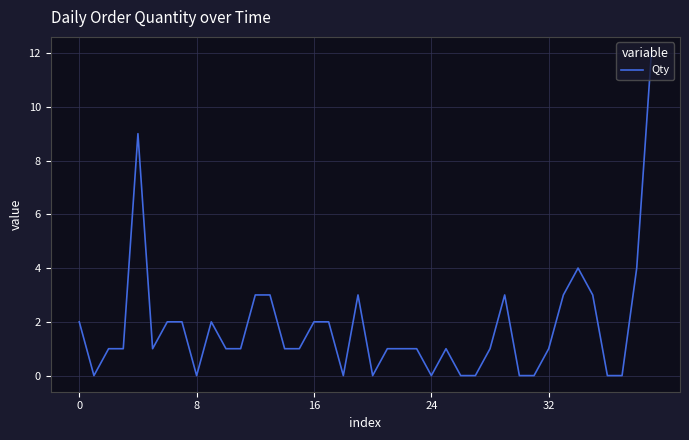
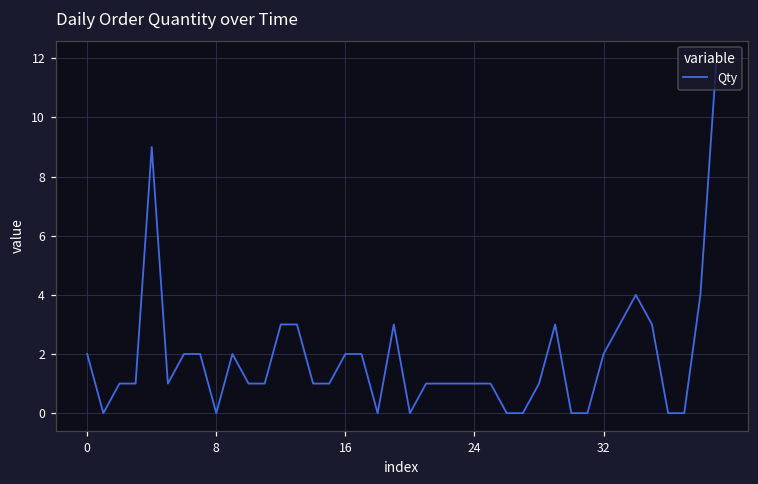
24: 0 -> 1
32: 1 -> 2
